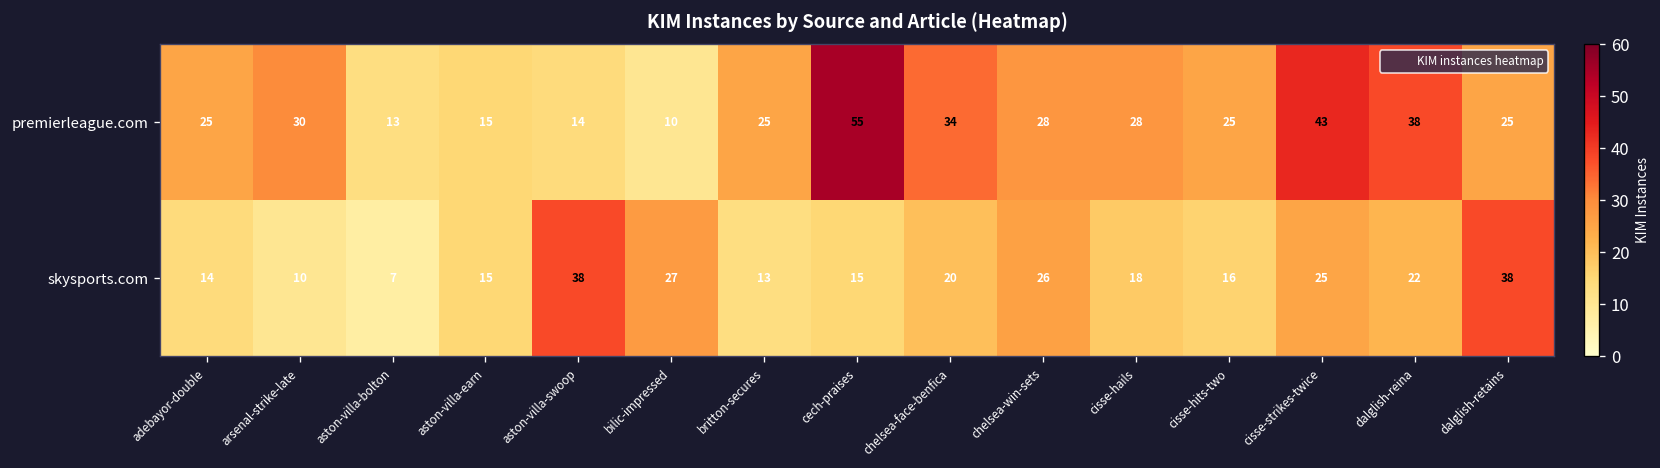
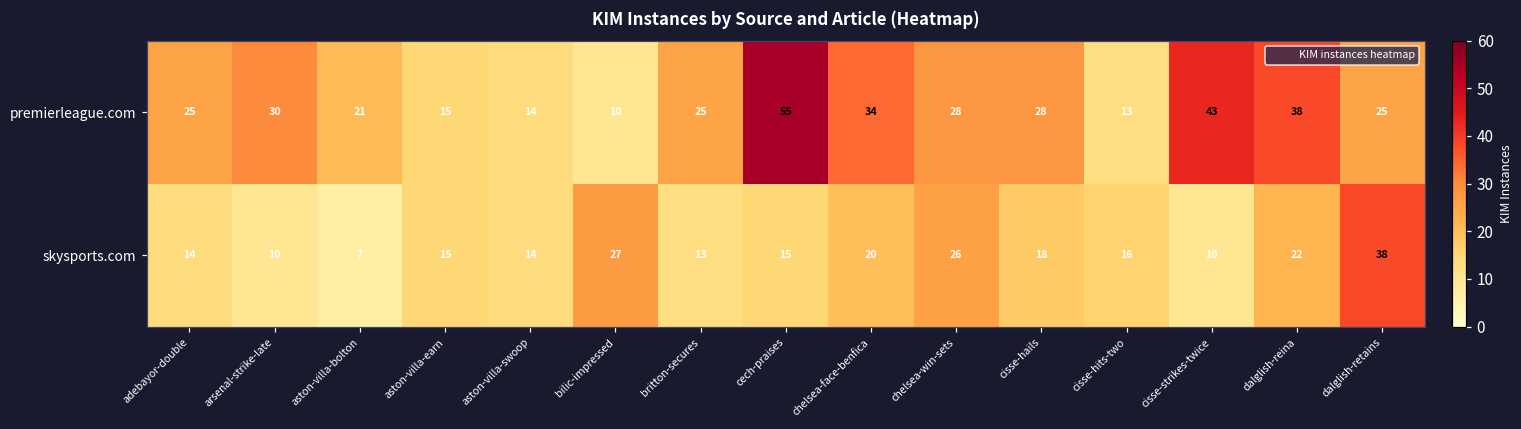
premierleague.com, aston-villa-bolton: 13 -> 21
premierleague.com, cisse-hits-two: 25 -> 13
skysports.com, aston-villa-swoop: 38 -> 14
skysports.com, cisse-strikes-twice: 25 -> 10
